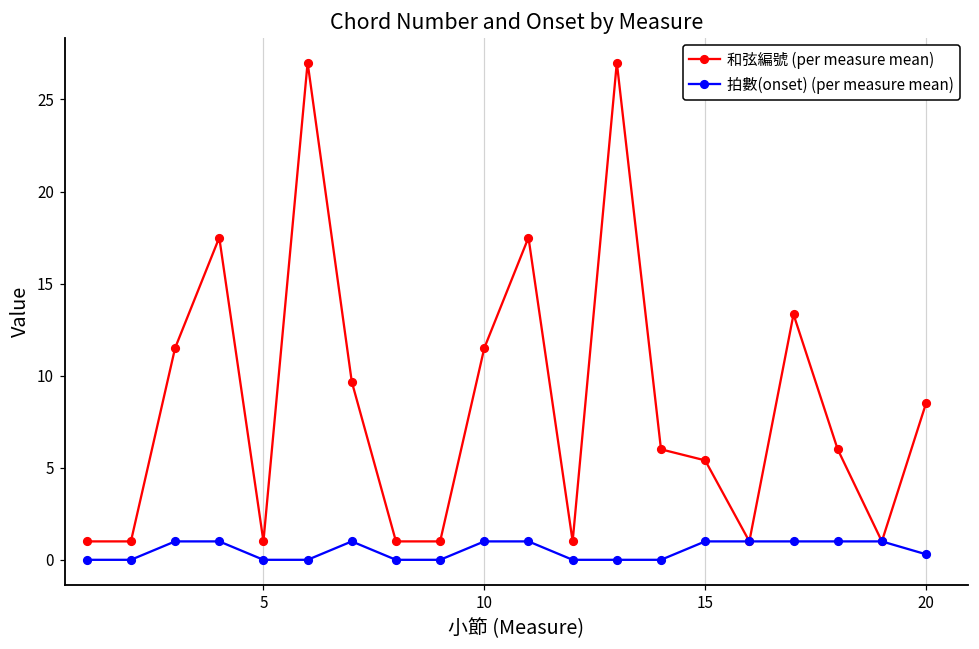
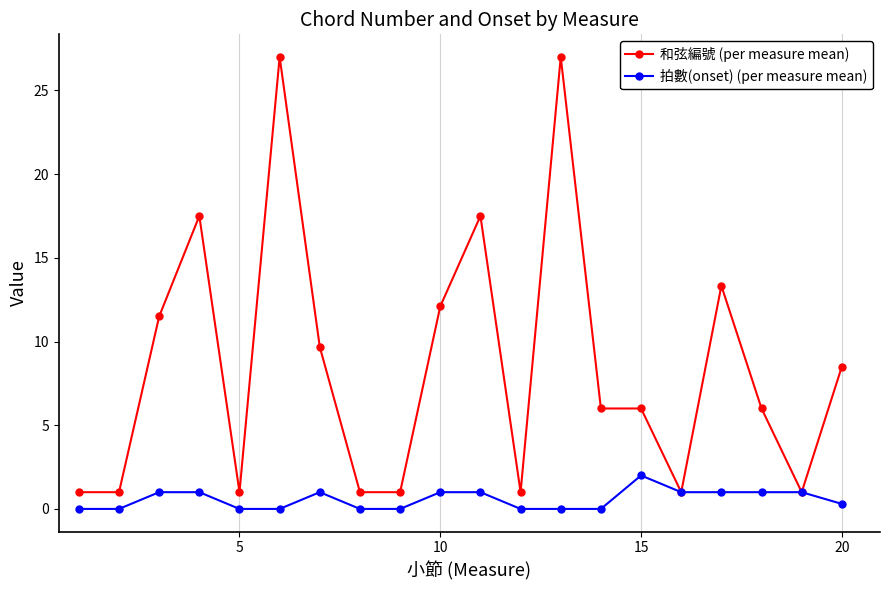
和弦編號 (per measure mean), 10: 11.5 -> 12.1
和弦編號 (per measure mean), 15: 5.4 -> 6.0
拍數(onset) (per measure mean), 15: 1 -> 2
